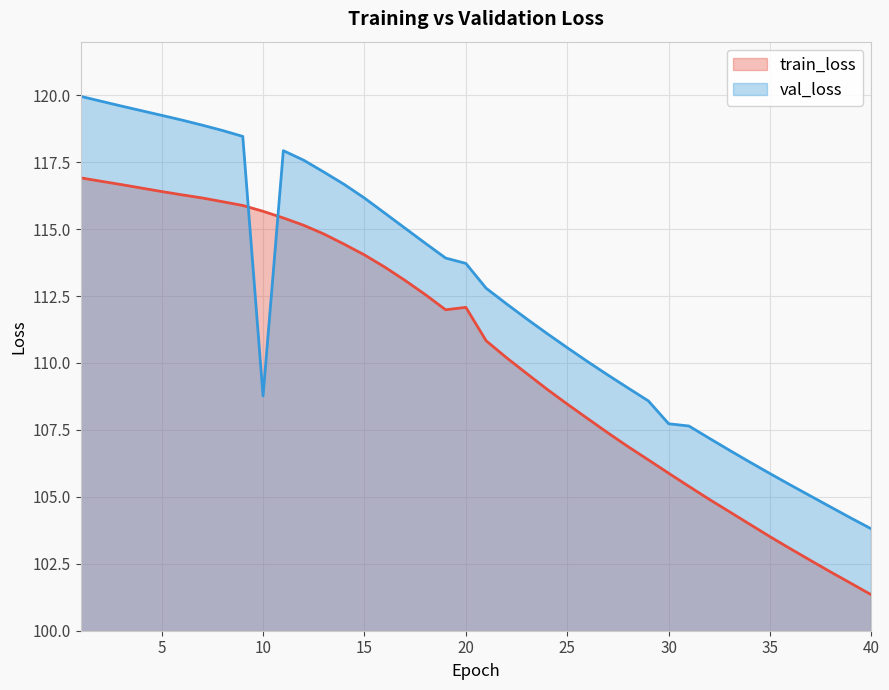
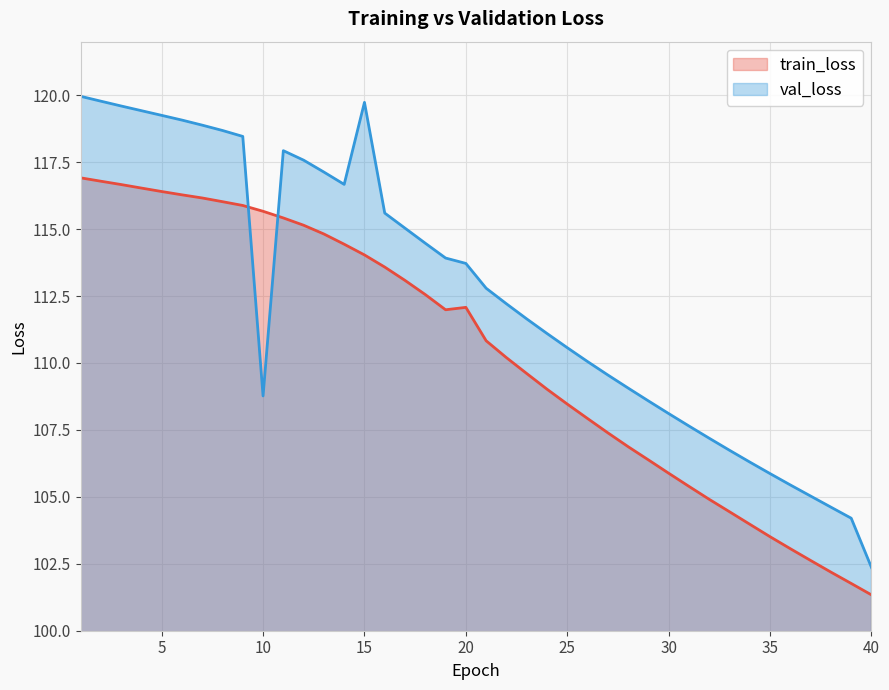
val_loss, 15: 116.2 -> 119.7
val_loss, 30: 107.7 -> 108.1
val_loss, 40: 103.8 -> 102.4
